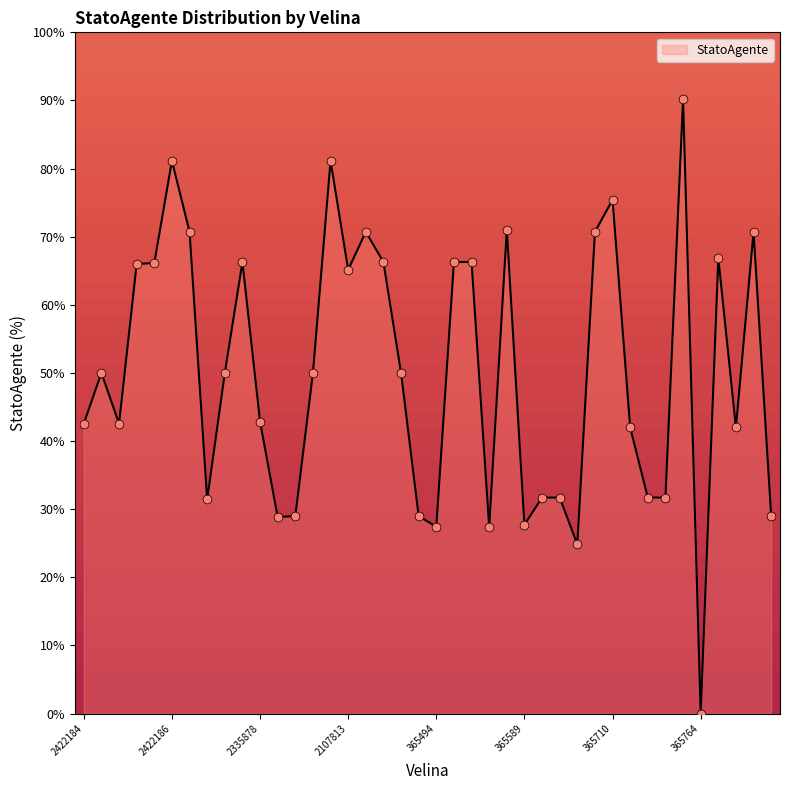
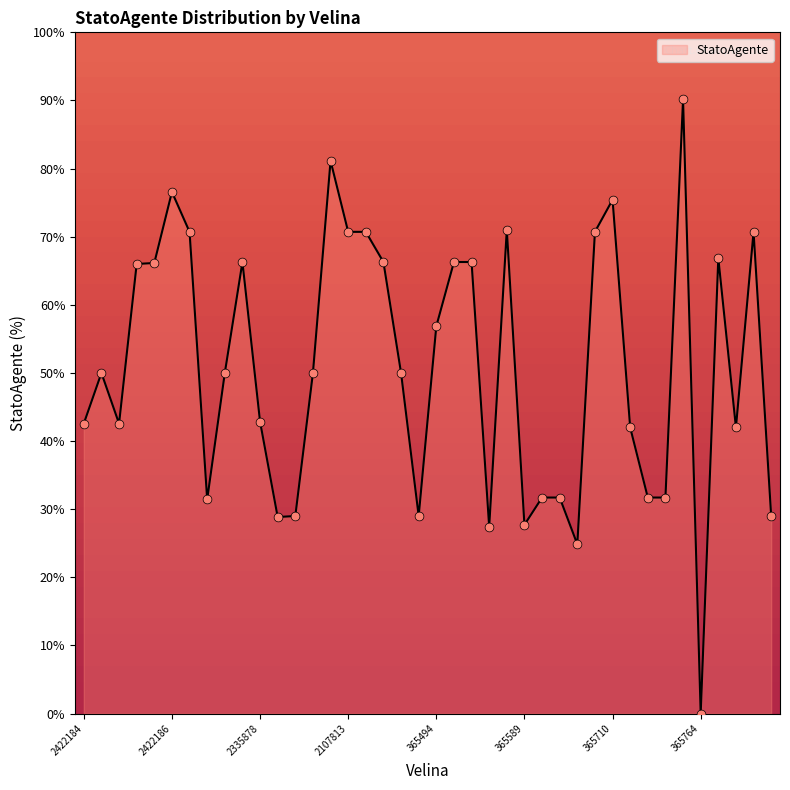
2422186: 81% -> 77%
2107813: 65% -> 71%
365494: 27% -> 57%
